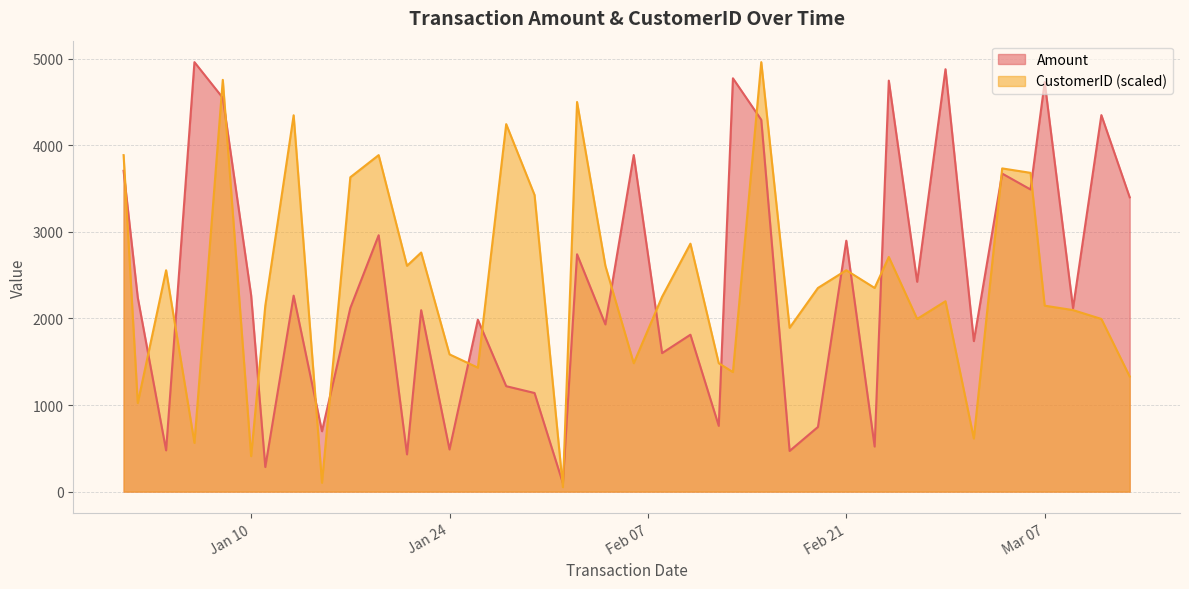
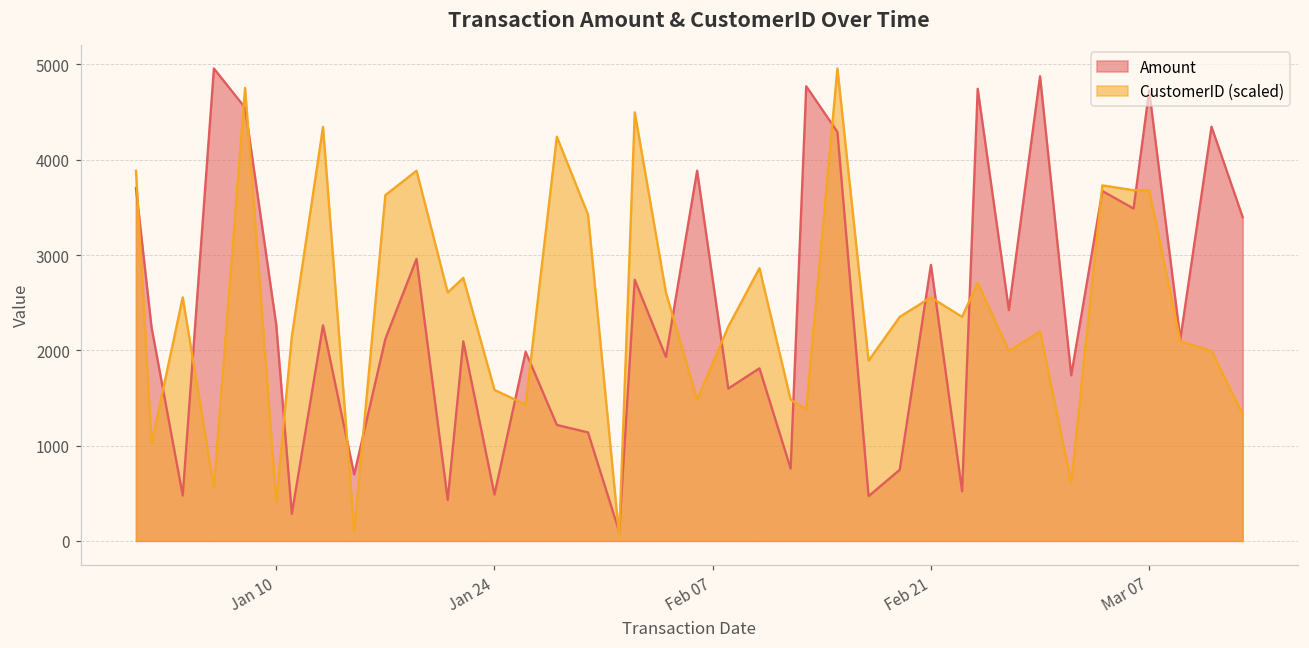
CustomerID (scaled), Mar 07: 2100 -> 3700
